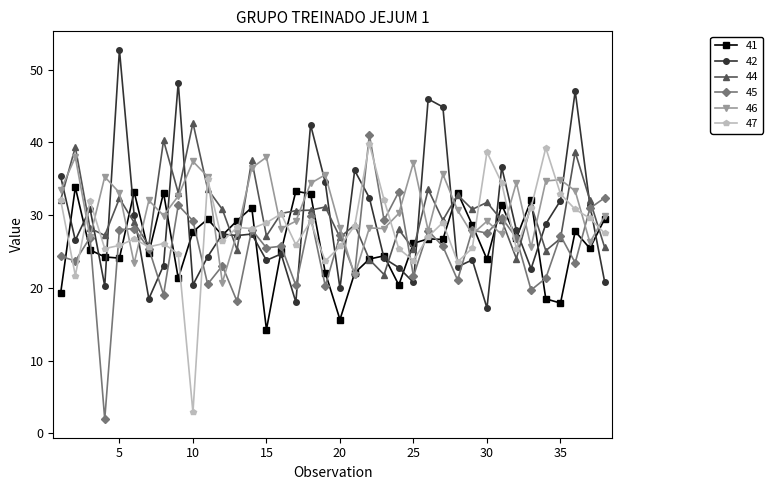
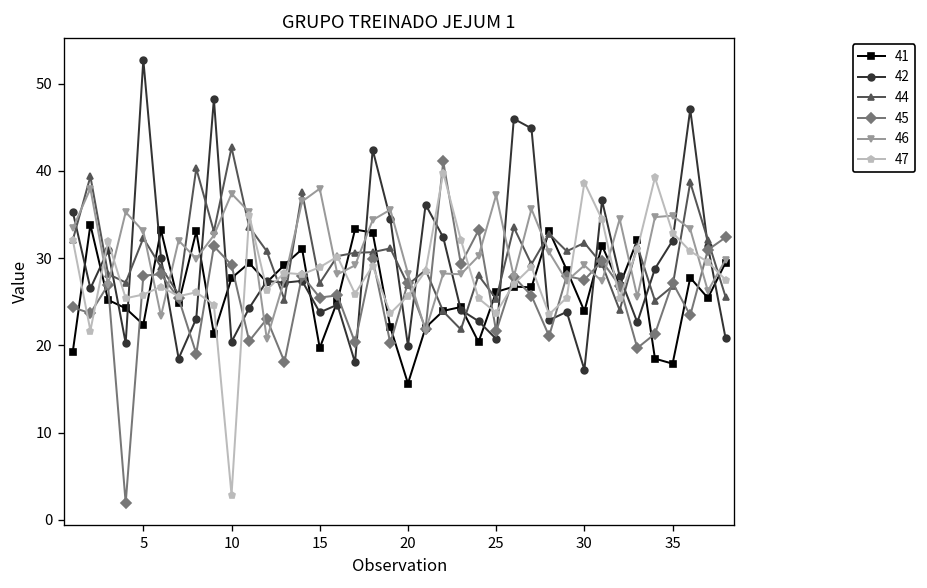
41, 5: 24 -> 22
41, 15: 14 -> 20
